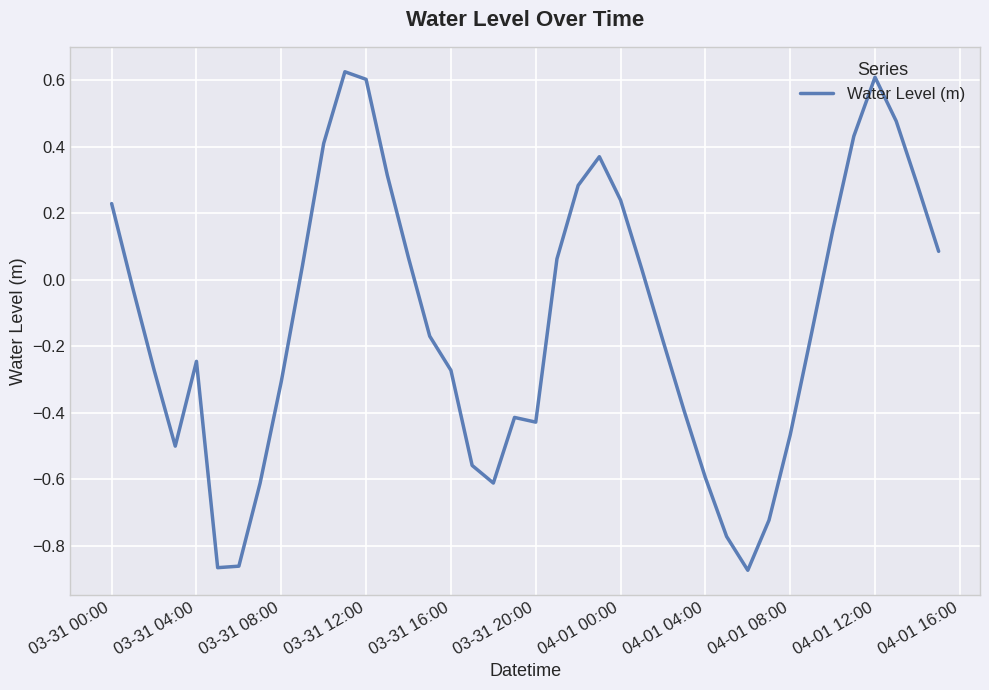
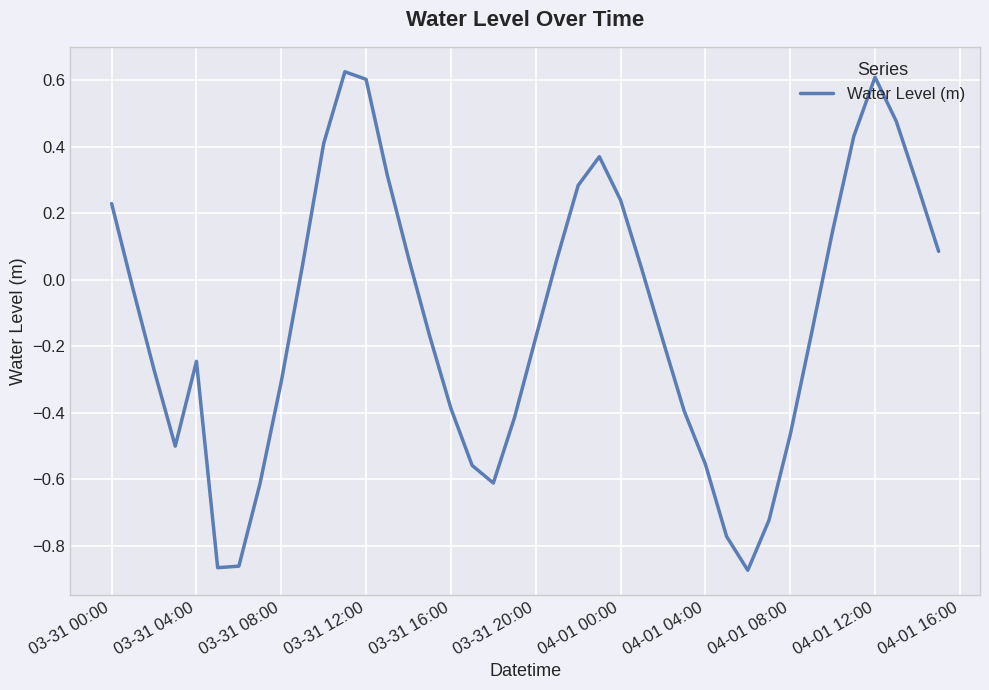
03-31 16:00: -0.27 -> -0.39
03-31 20:00: -0.43 -> -0.17
04-01 04:00: -0.60 -> -0.55
